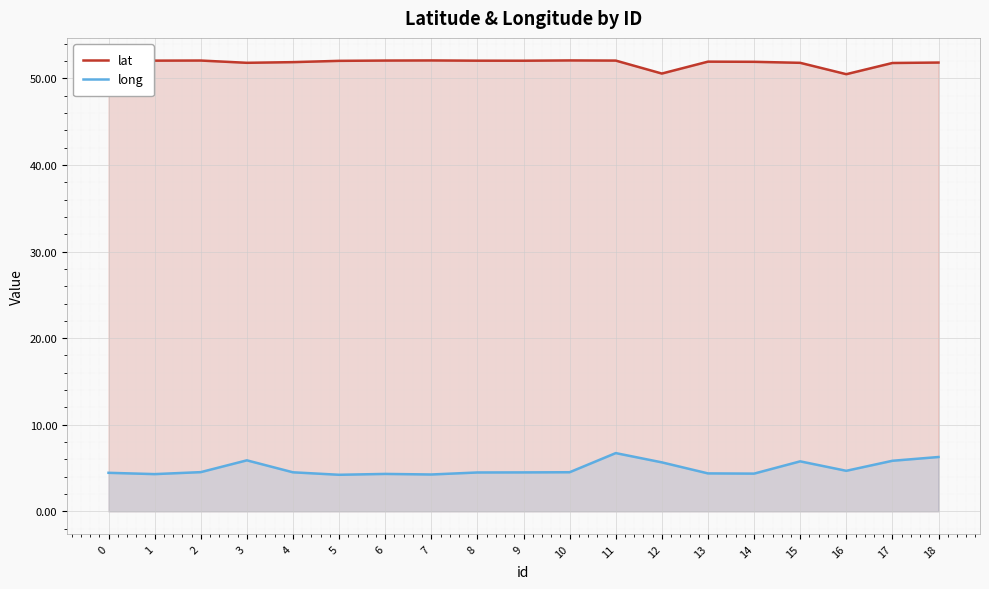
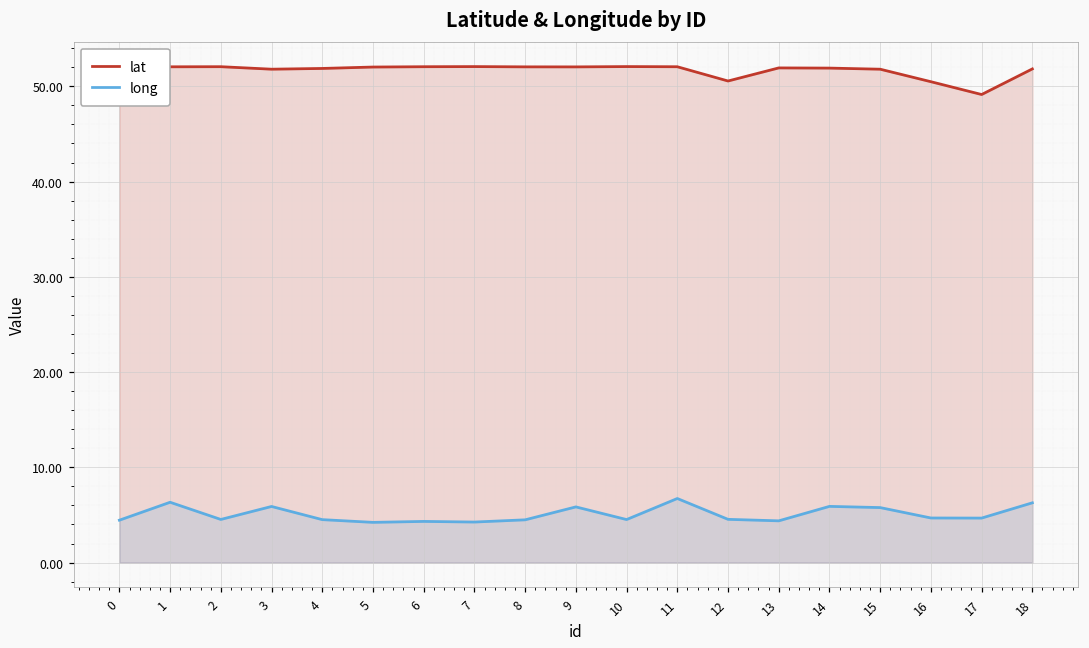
long, 1: 4 -> 6
long, 9: 4 -> 6
long, 12: 6 -> 5
long, 14: 4 -> 6
lat, 17: 52 -> 49
long, 17: 6 -> 5
